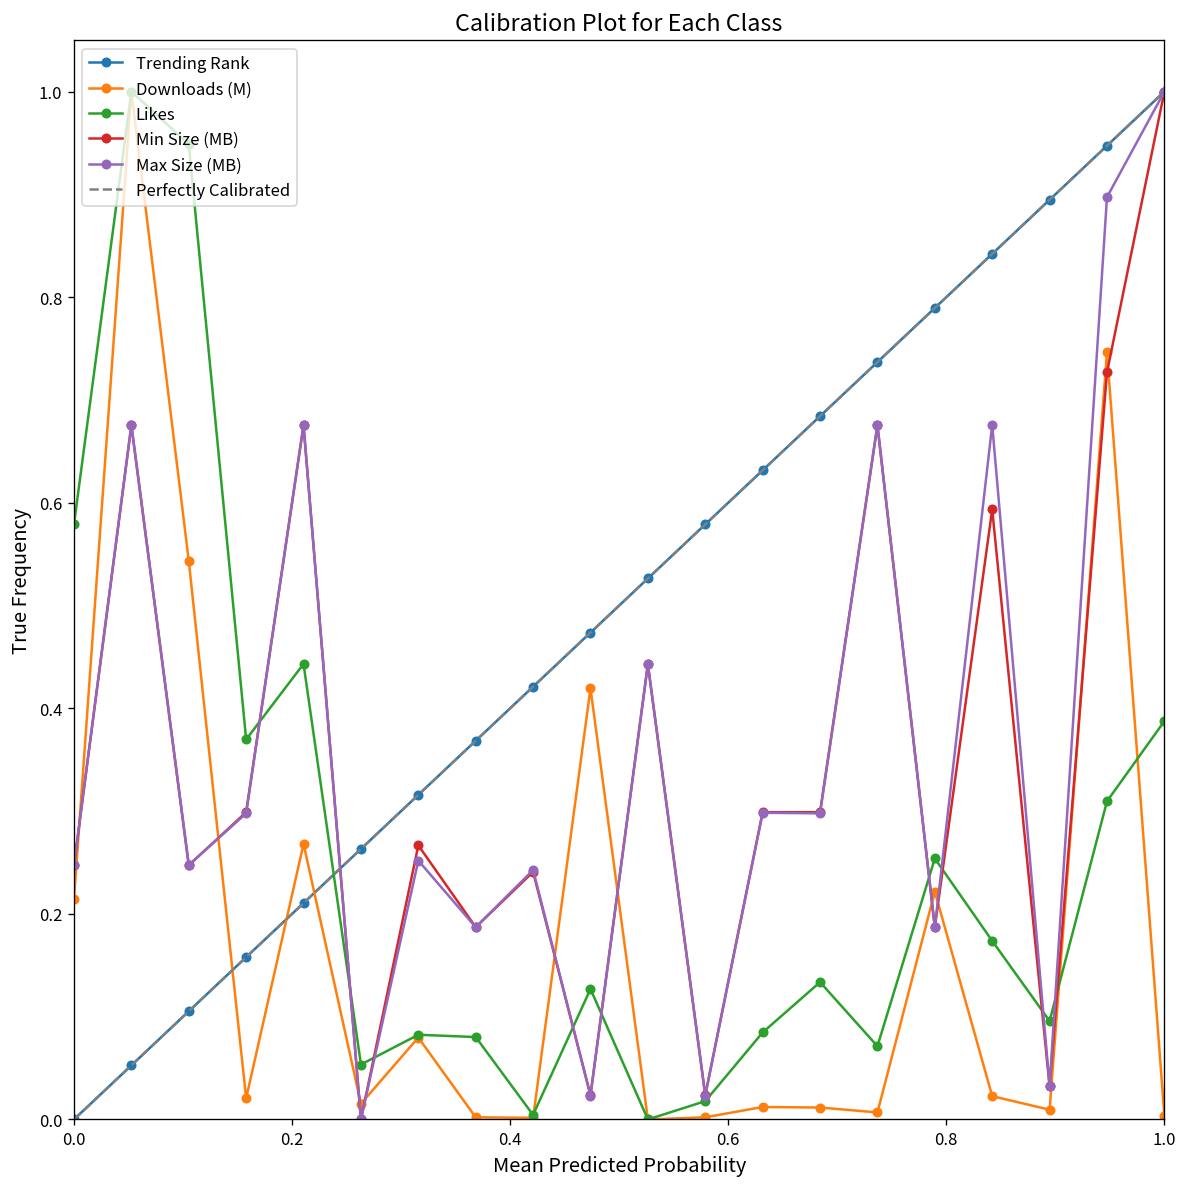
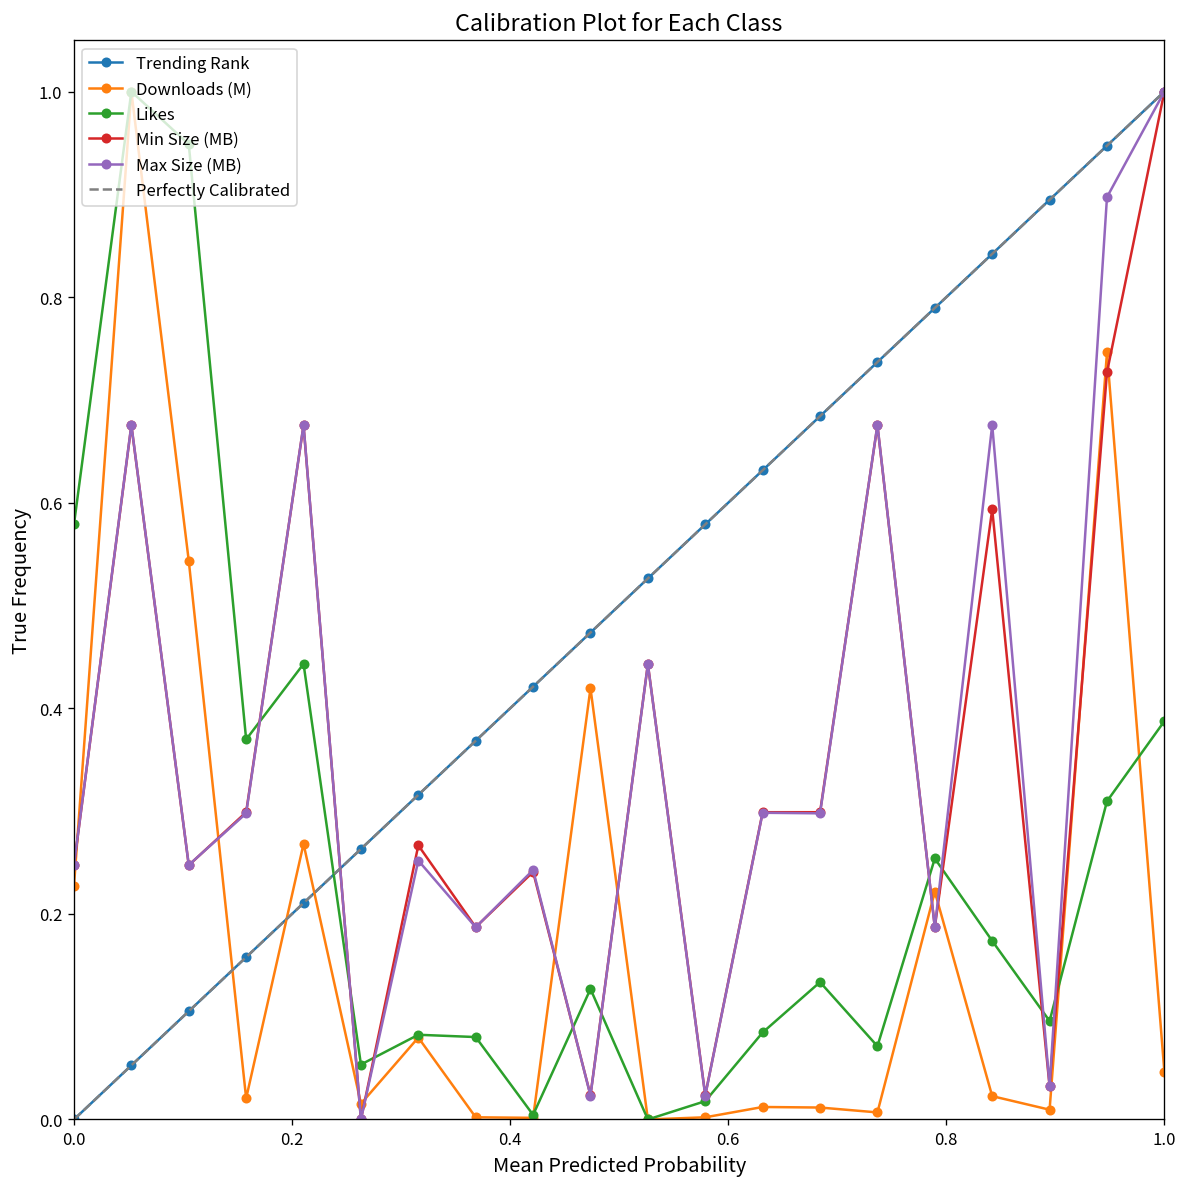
Downloads (M), 0.0: 0.21 -> 0.23
Downloads (M), 1.0: 0.00 -> 0.05
